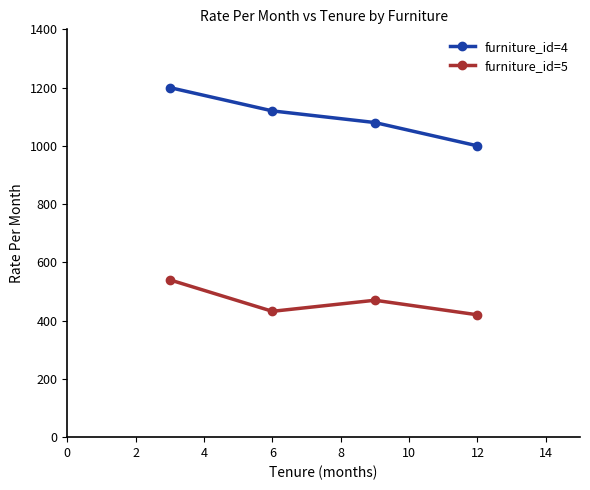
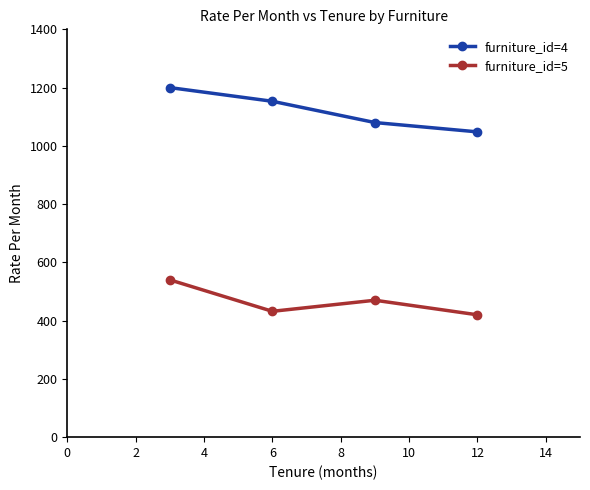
furniture_id=4, 6: 1120 -> 1150
furniture_id=4, 12: 1000 -> 1050
